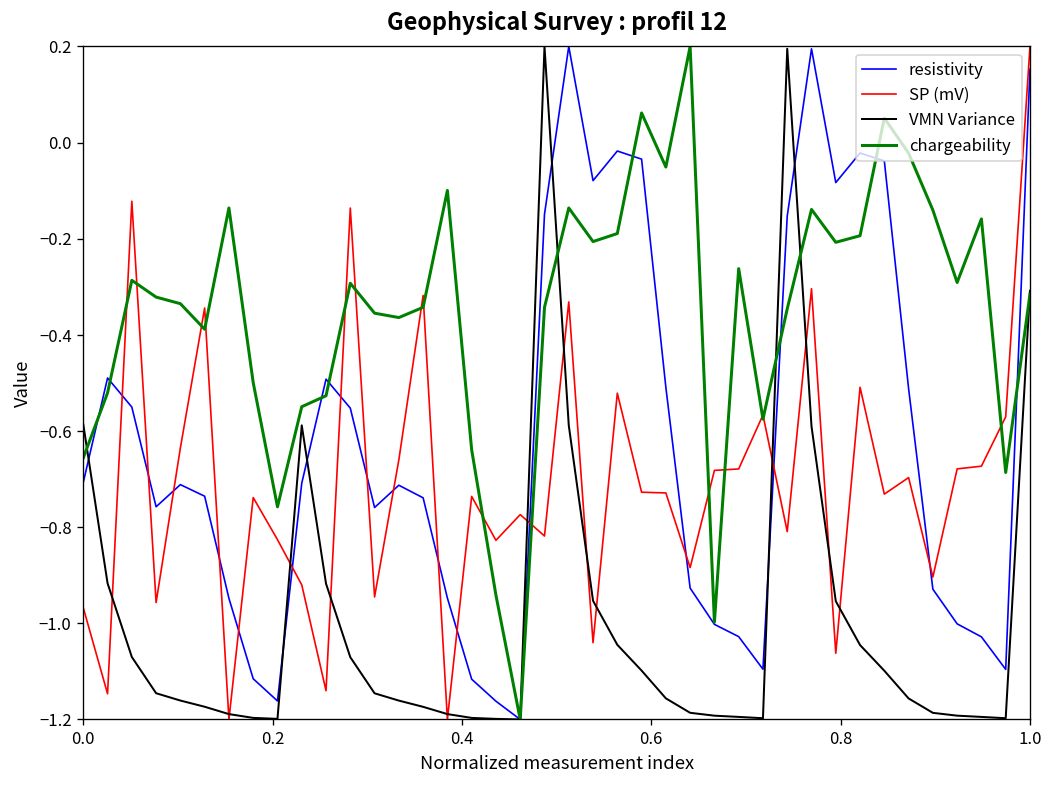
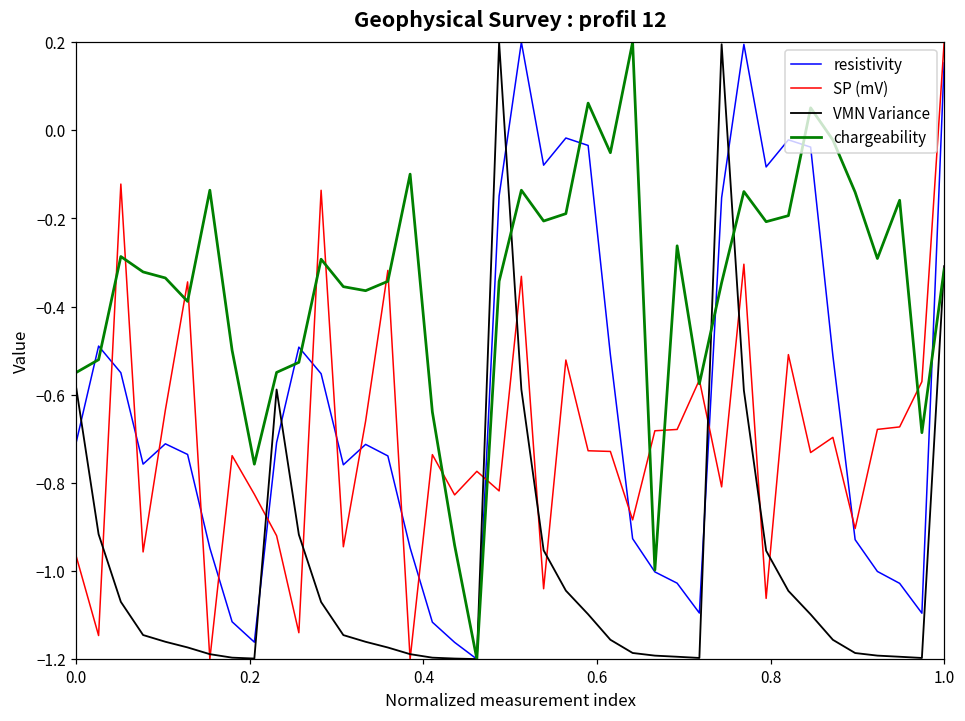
chargeability, 0.0: -0.66 -> -0.55
